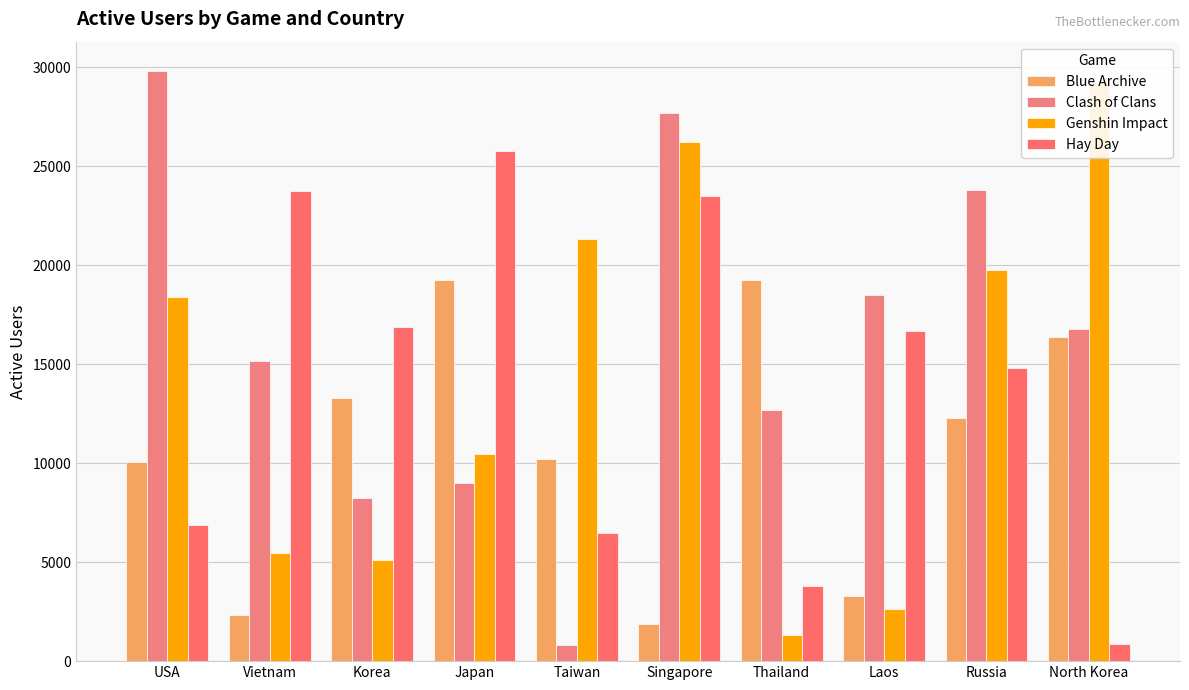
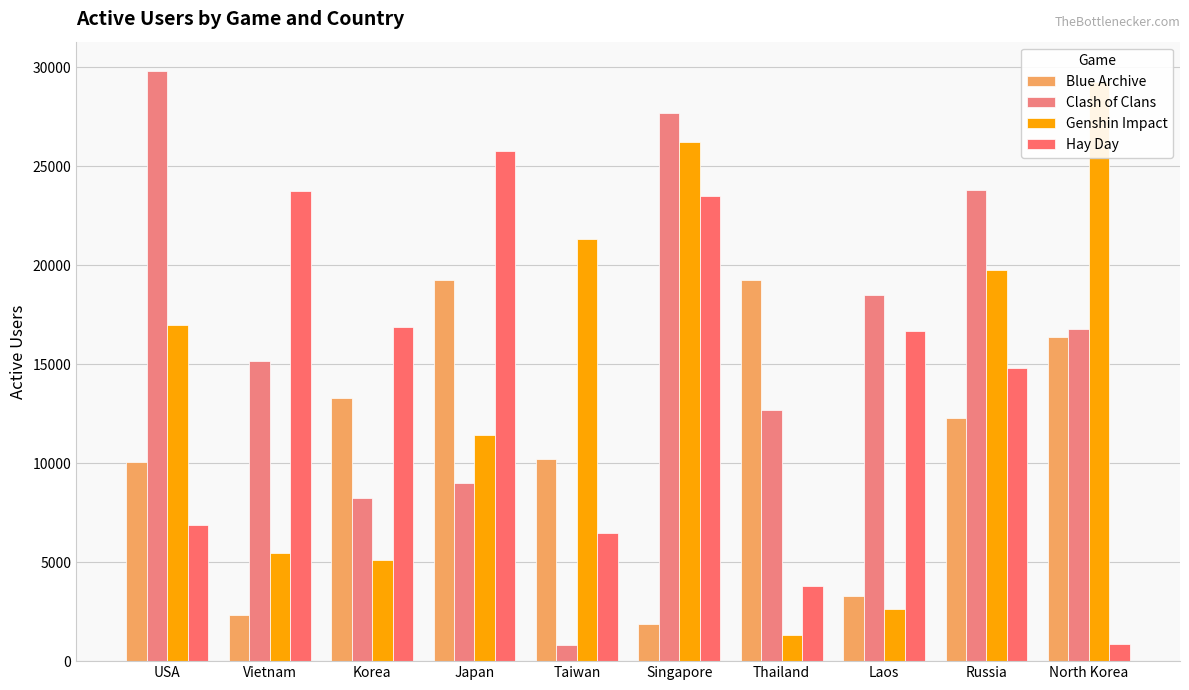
Genshin Impact, USA: 18400 -> 17000
Genshin Impact, Japan: 10500 -> 11400
